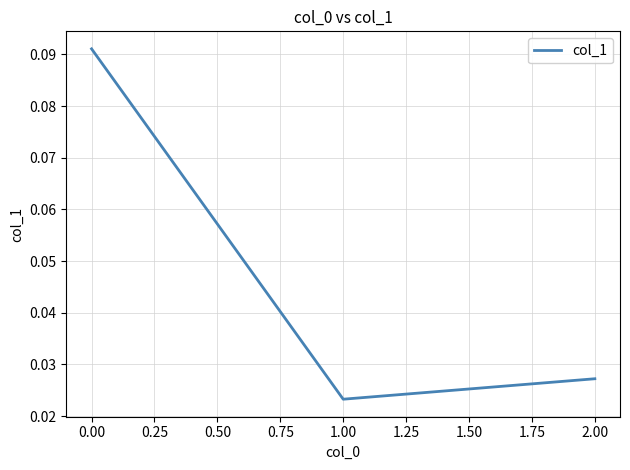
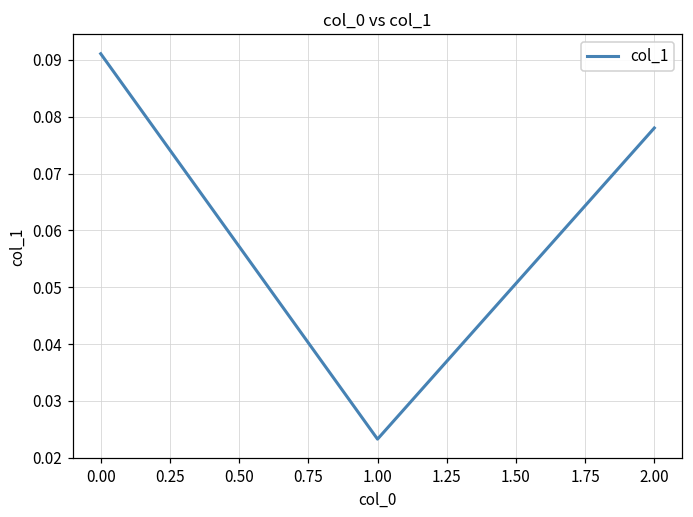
2.00: 0.027 -> 0.078
